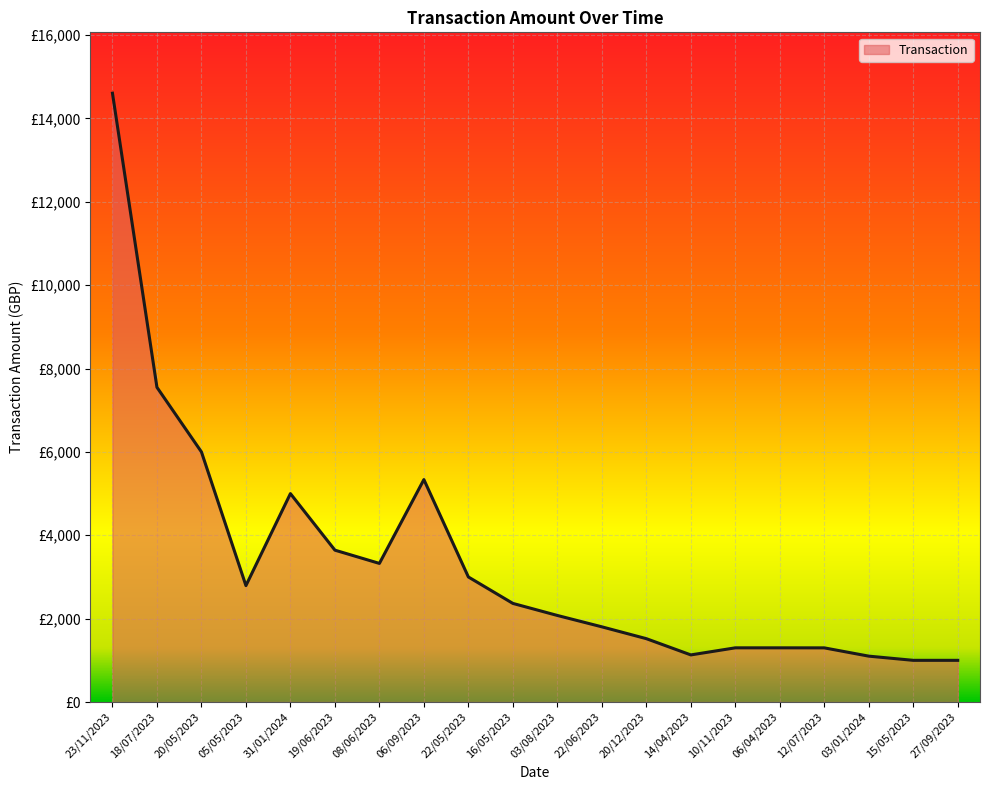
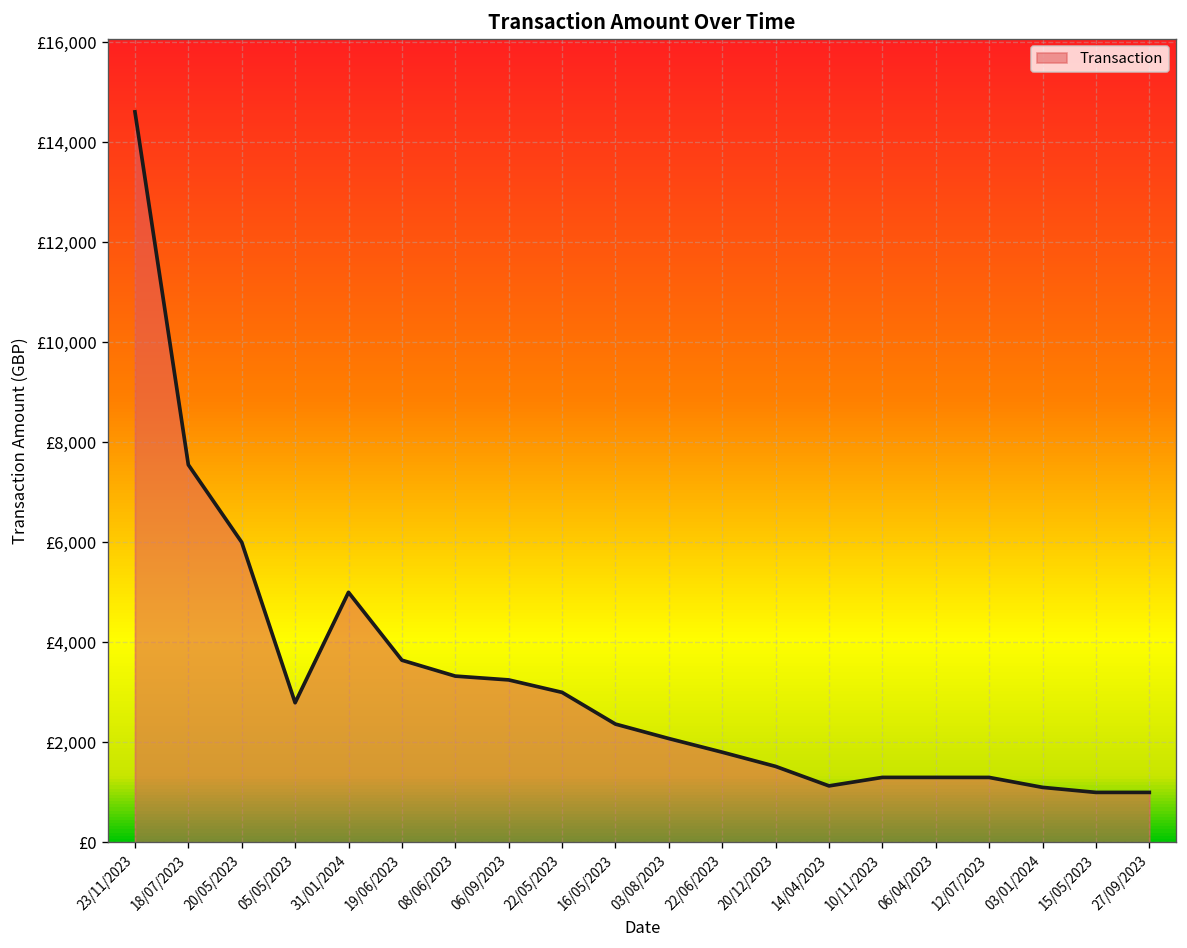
06/09/2023: £5,300 -> £3,200
